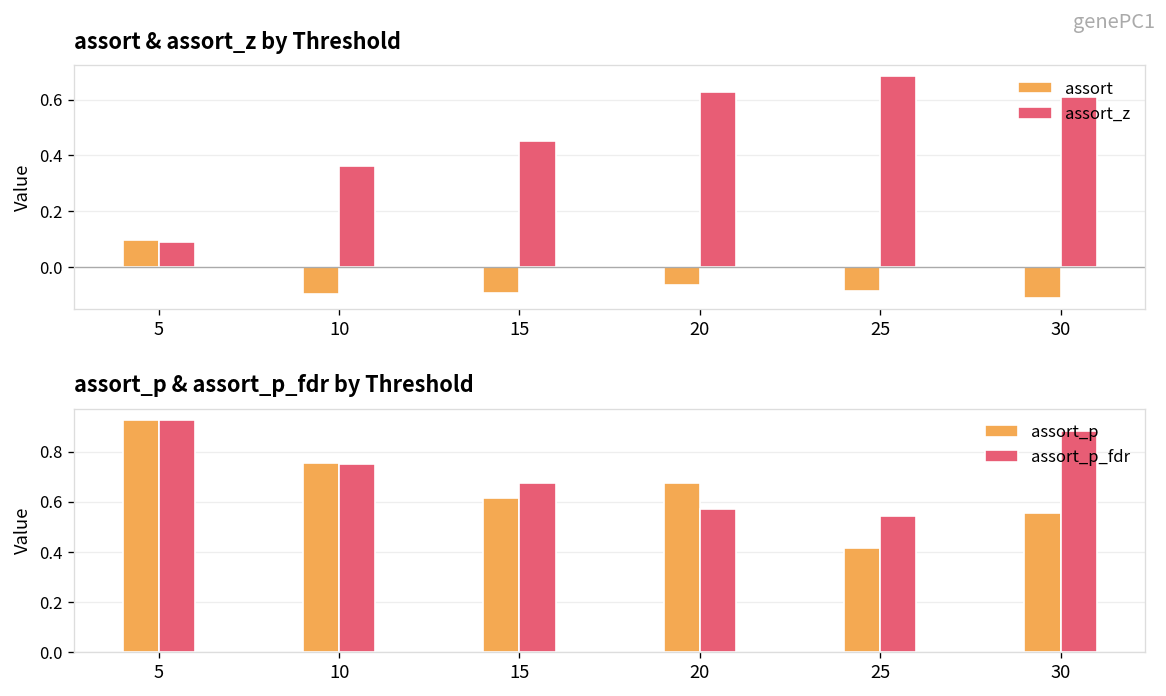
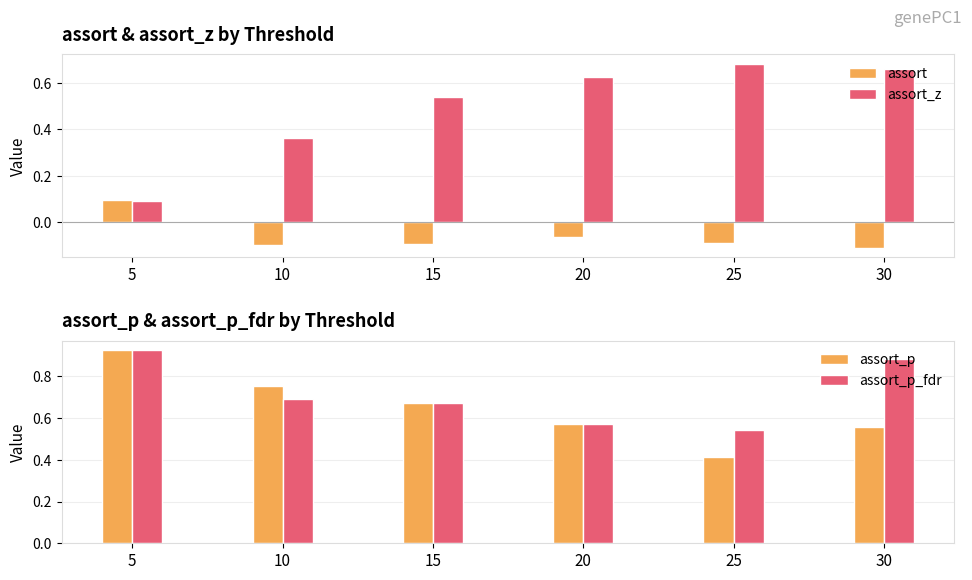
assort & assort_z by Threshold, assort_z, 15: 0.45 -> 0.54
assort & assort_z by Threshold, assort_z, 30: 0.61 -> 0.66
assort_p & assort_p_fdr by Threshold, assort_p_fdr, 10: 0.75 -> 0.69
assort_p & assort_p_fdr by Threshold, assort_p, 15: 0.61 -> 0.67
assort_p & assort_p_fdr by Threshold, assort_p, 20: 0.67 -> 0.57
